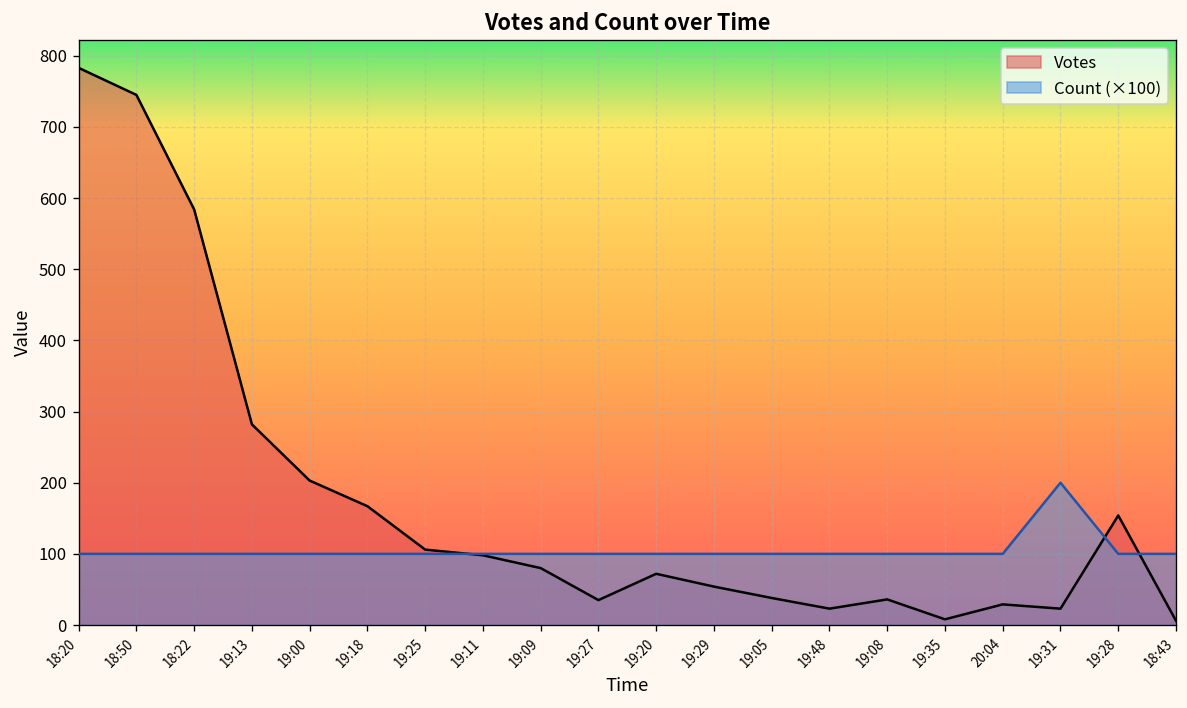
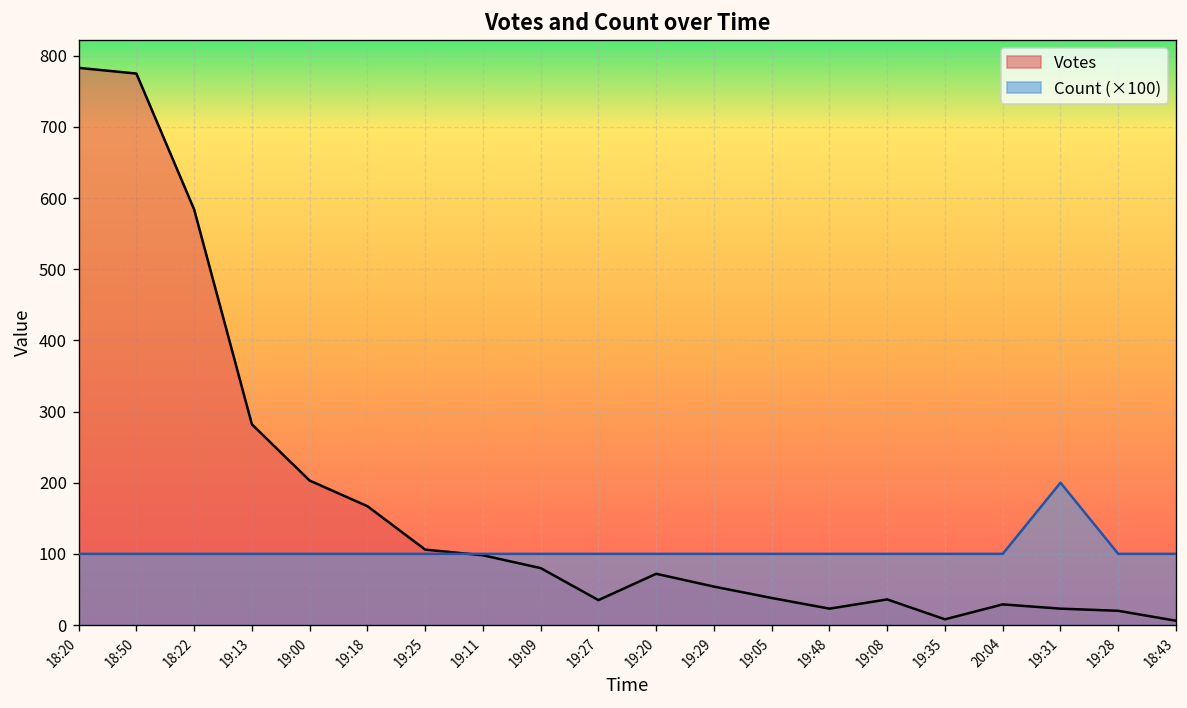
Votes, 18:50: 750 -> 780
Votes, 19:28: 150 -> 20
